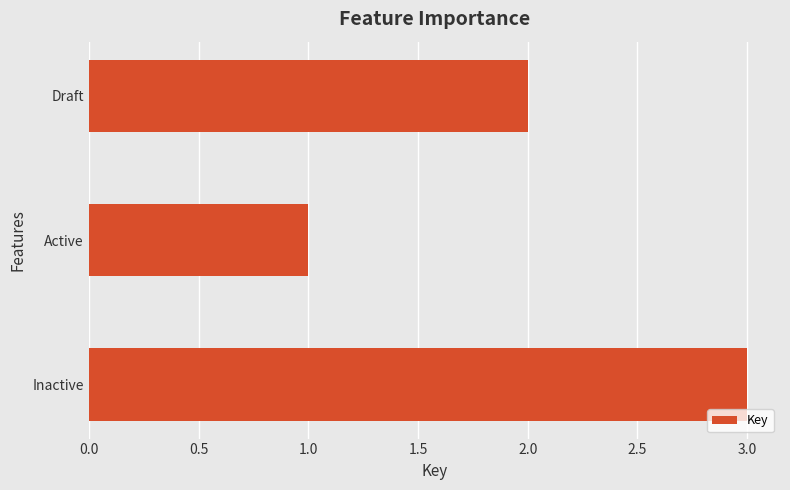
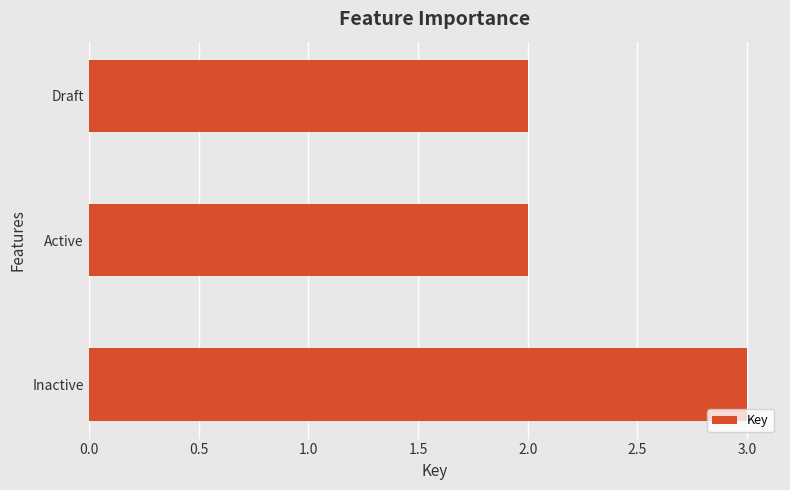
Active: 1 -> 2
